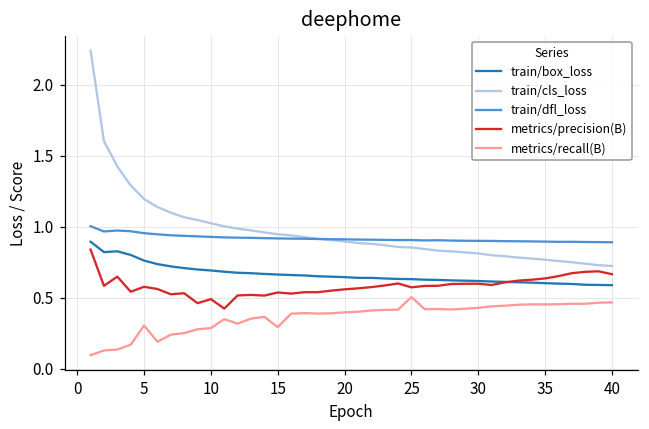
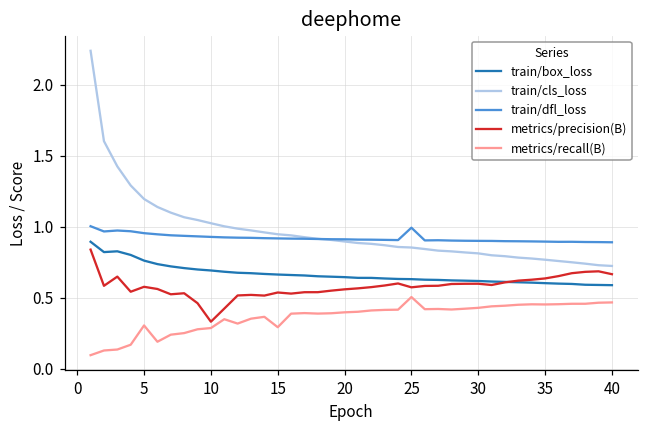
metrics/precision(B), 10: 0.49 -> 0.33
train/dfl_loss, 25: 0.91 -> 0.99
